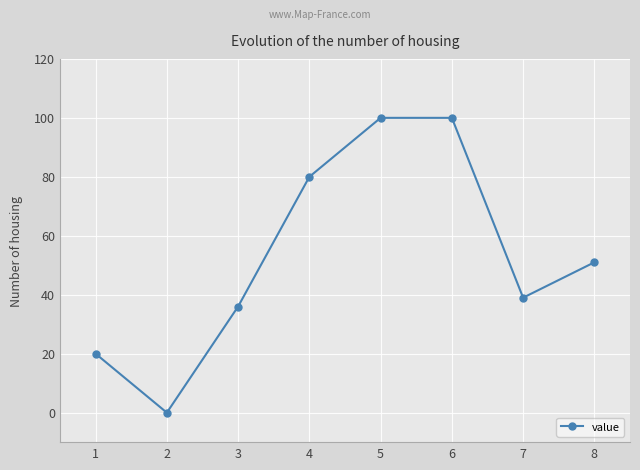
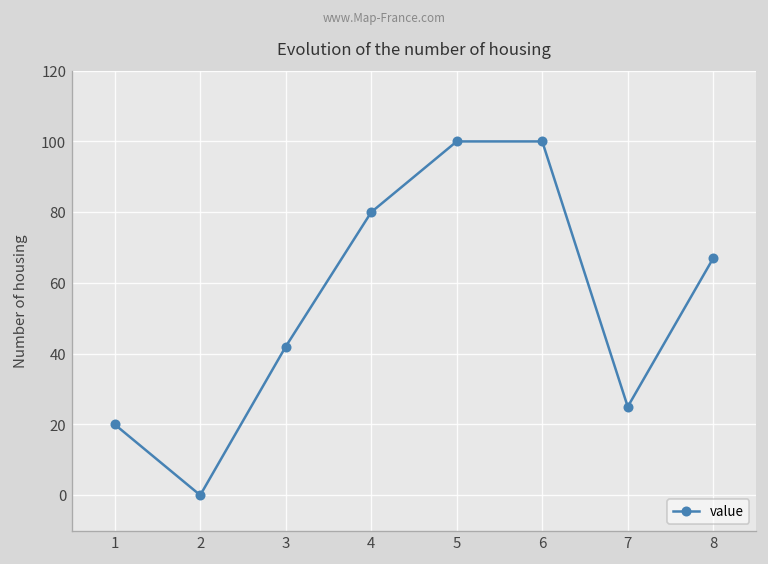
3: 36 -> 42
7: 39 -> 25
8: 51 -> 67
